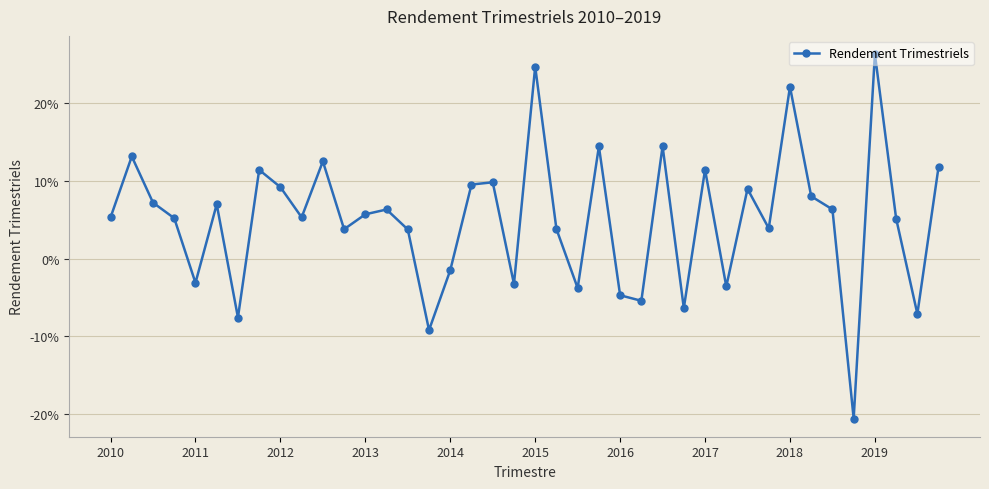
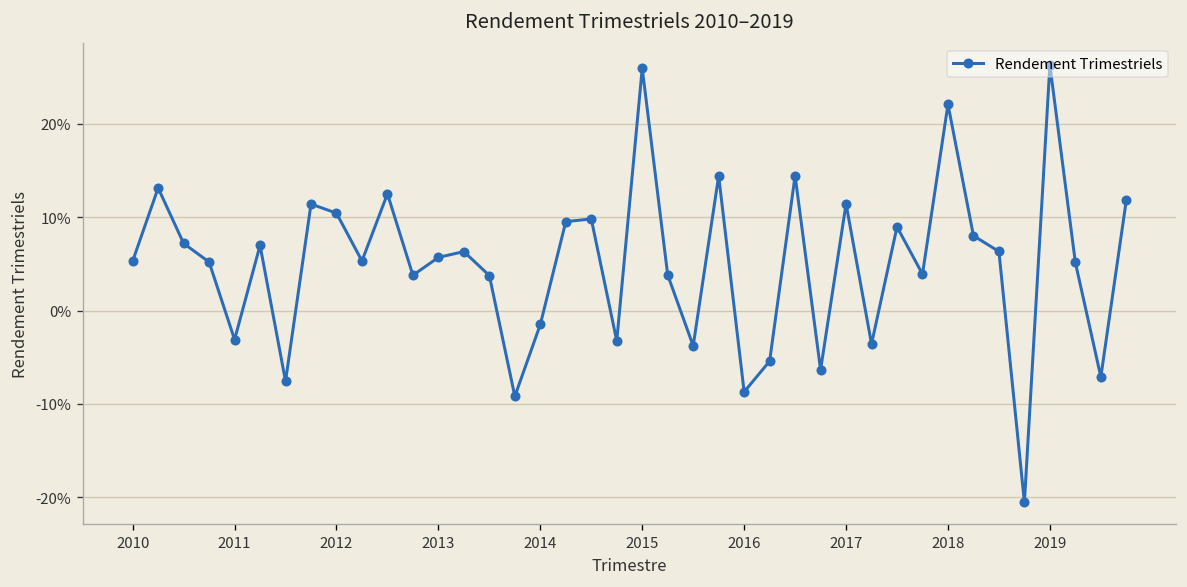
2012: 9% -> 10%
2015: 25% -> 26%
2016: -5% -> -9%
